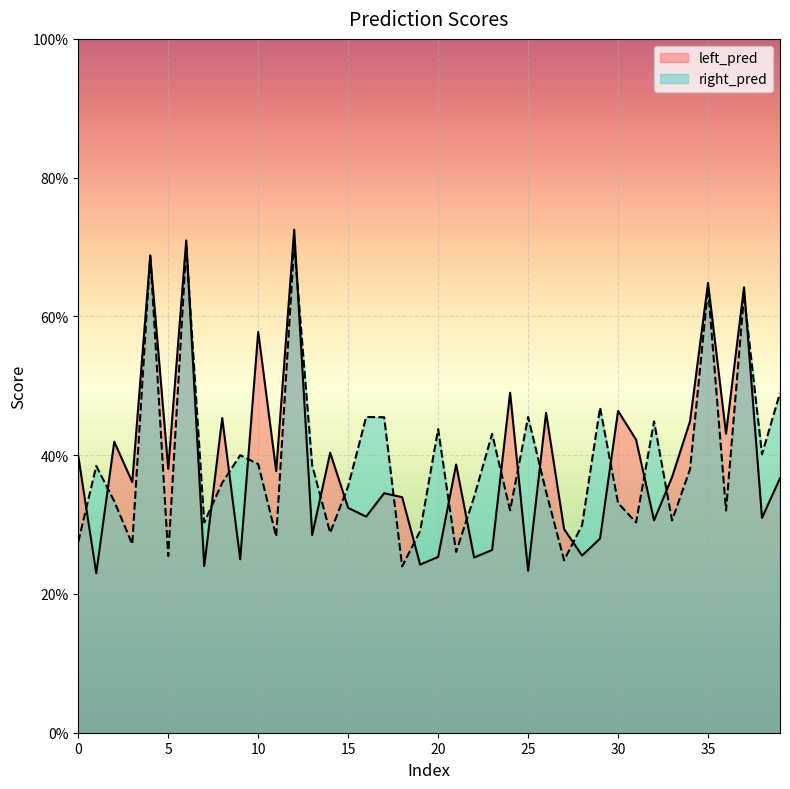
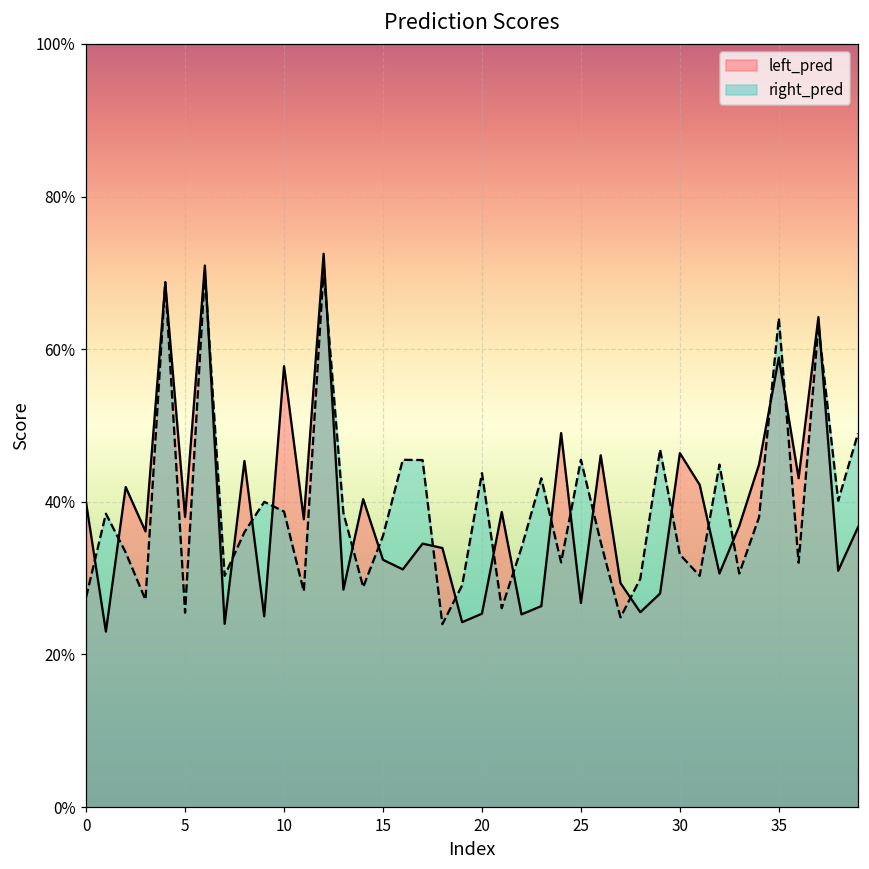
left_pred, 25: 23% -> 27%
left_pred, 35: 65% -> 59%
